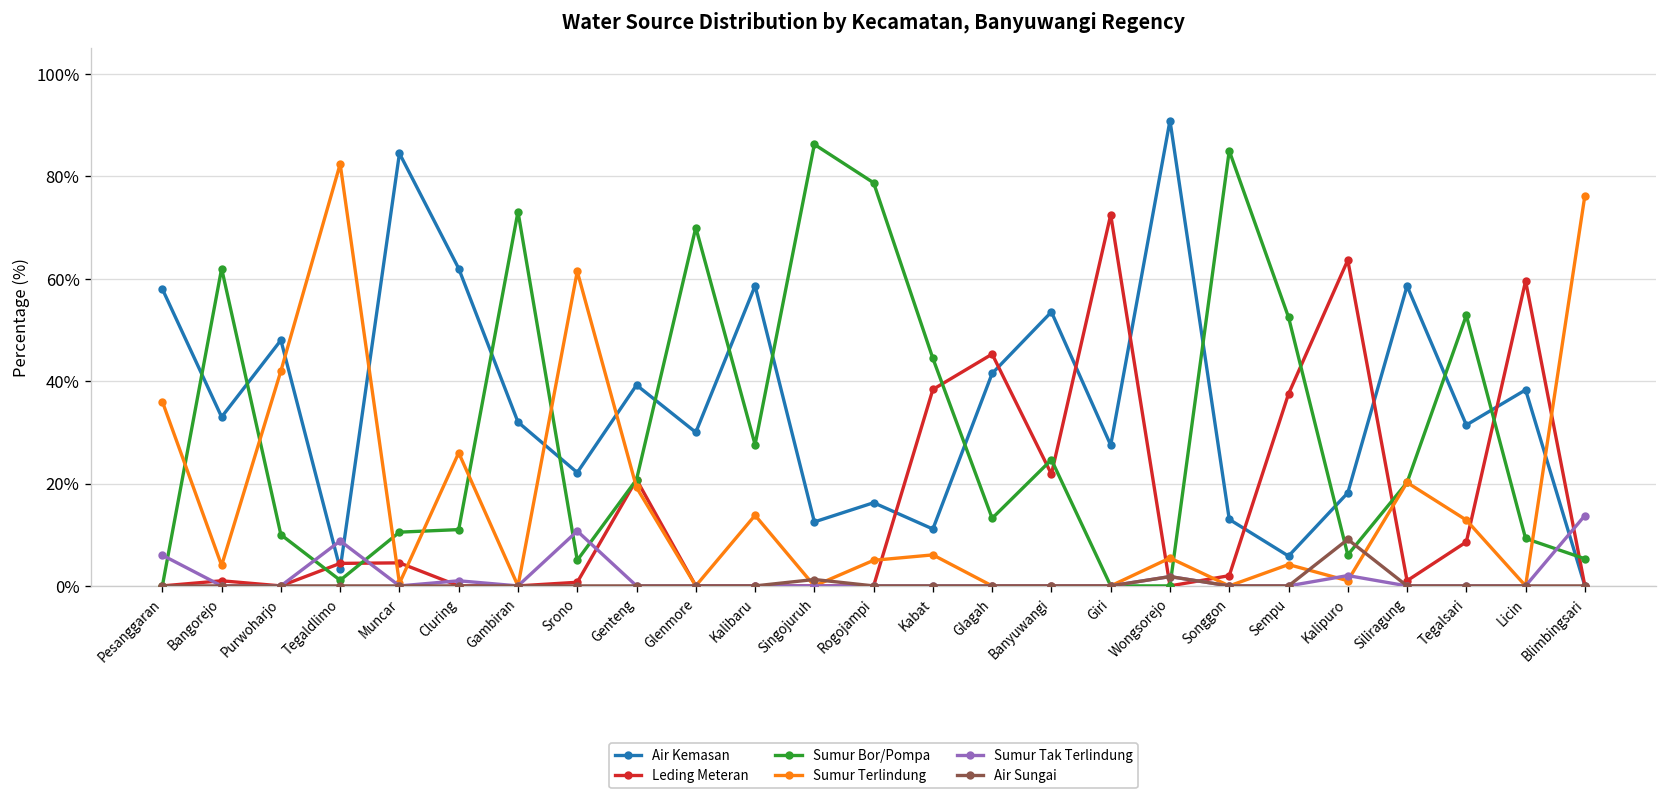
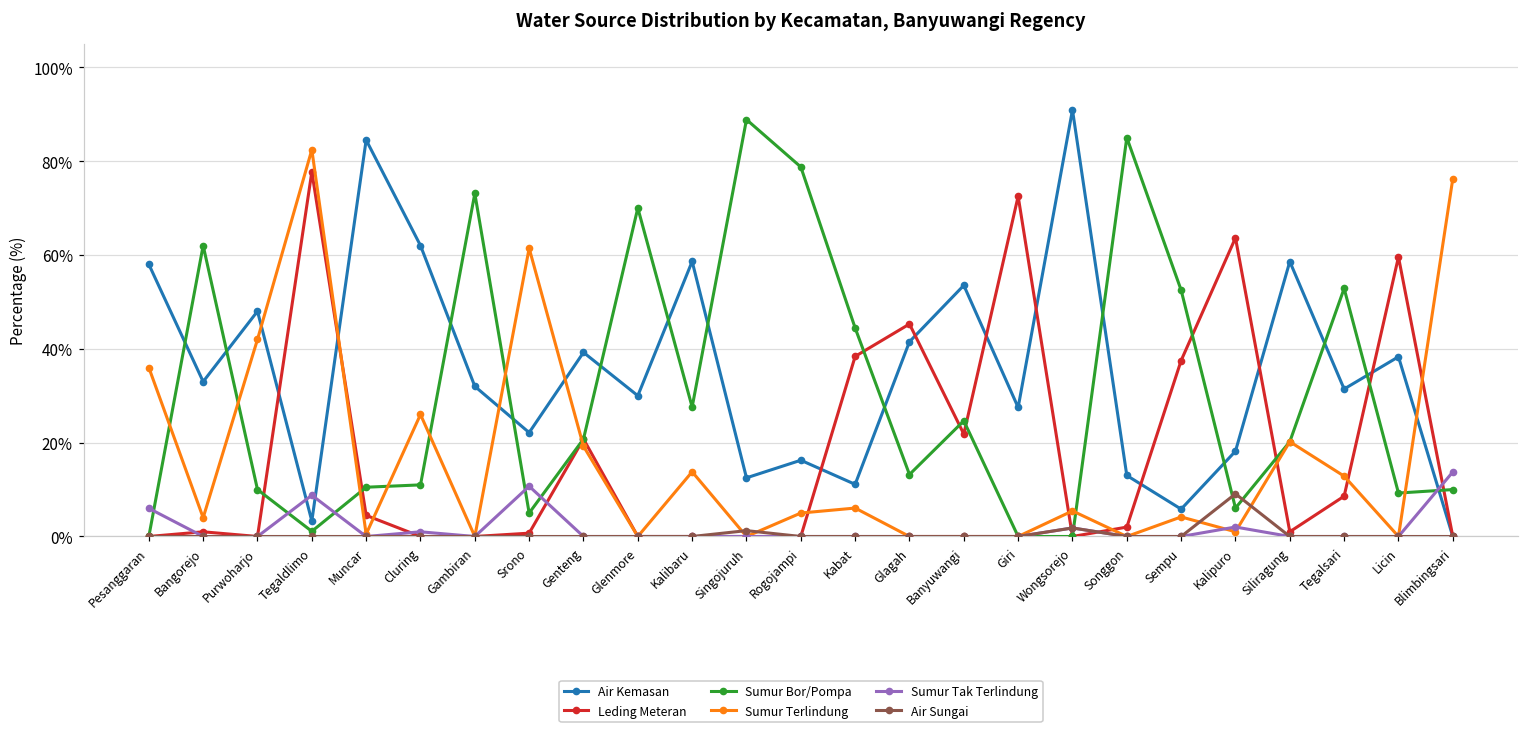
Leding Meteran, Tegaldlimo: 4% -> 78%
Sumur Bor/Pompa, Singojuruh: 86% -> 89%
Sumur Bor/Pompa, Blimbingsari: 5% -> 10%
